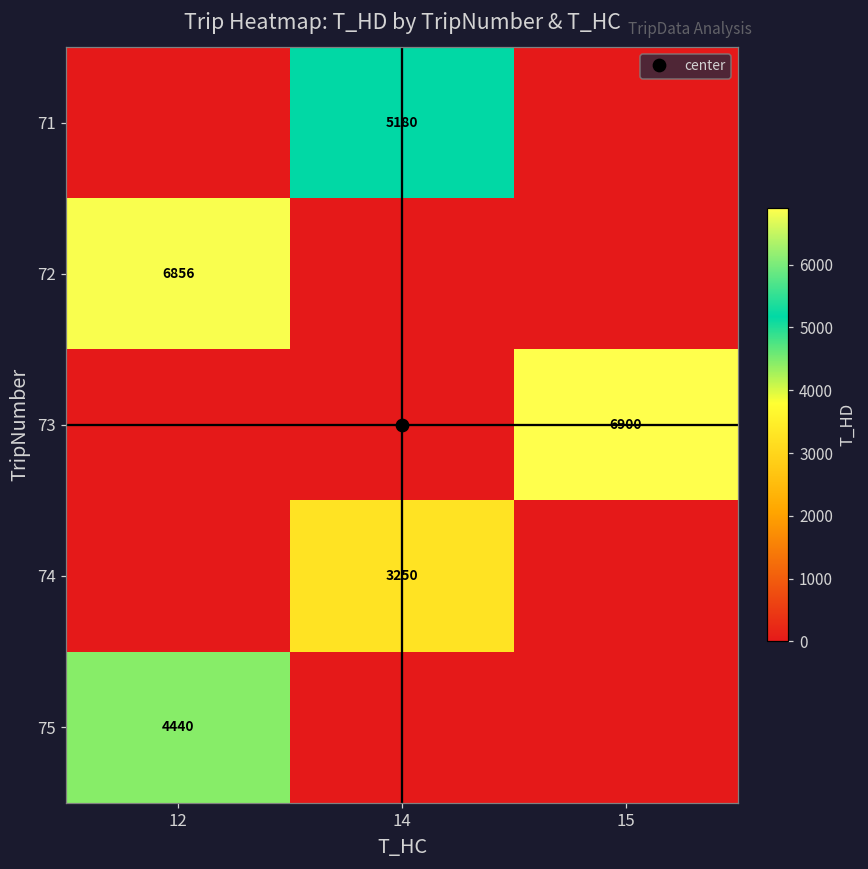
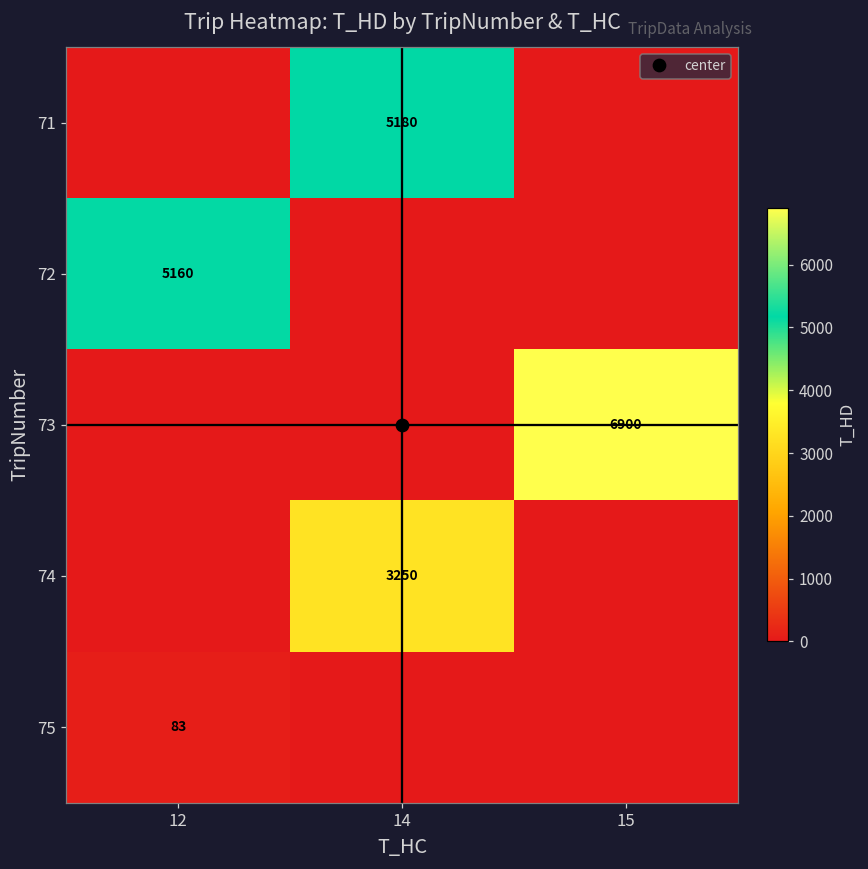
72, 12: 6856 -> 5160
75, 12: 4440 -> 83
